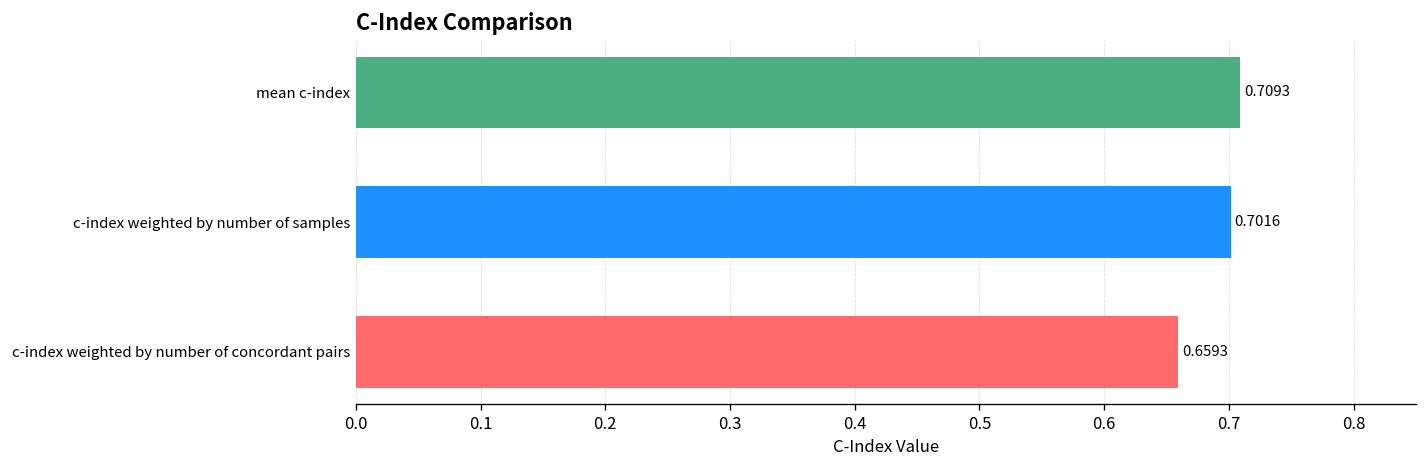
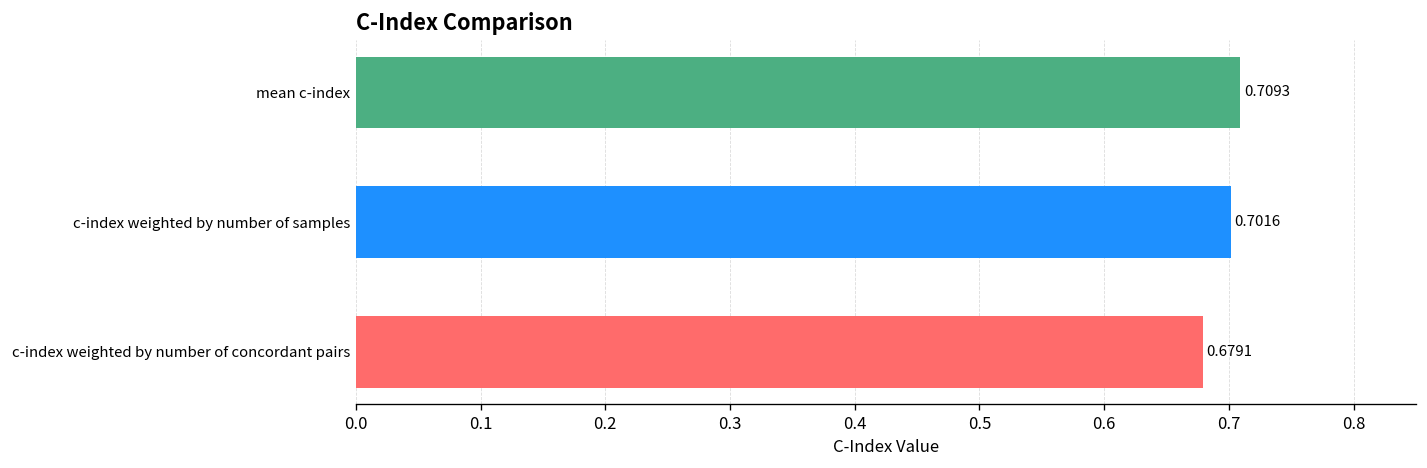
c-index weighted by number of concordant pairs: 0.6593 -> 0.6791
